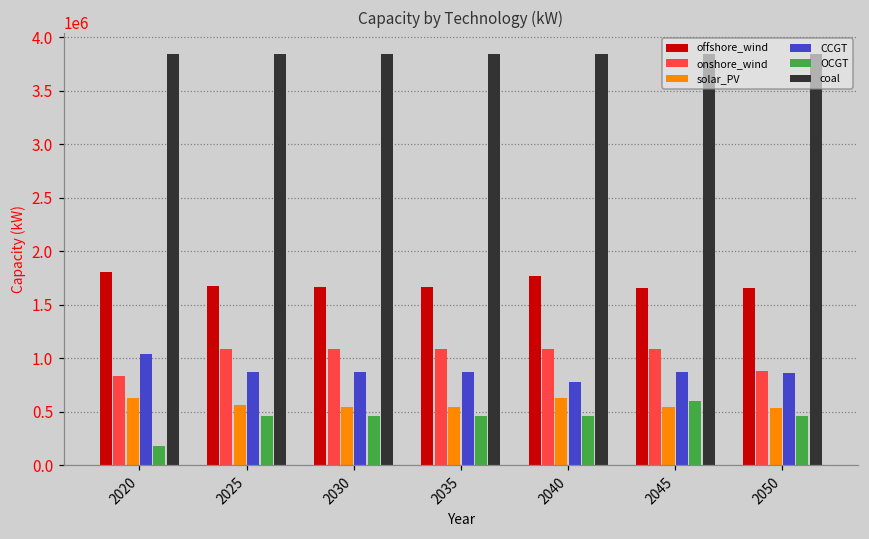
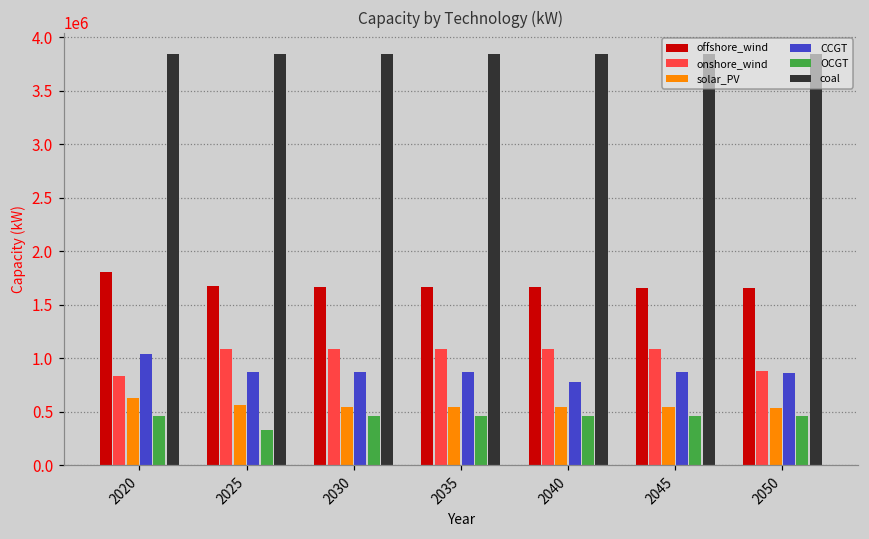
OCGT, 2020: 200000 -> 500000
OCGT, 2025: 500000 -> 300000
offshore_wind, 2040: 1800000 -> 1700000
solar_PV, 2040: 600000 -> 500000
OCGT, 2045: 600000 -> 500000
